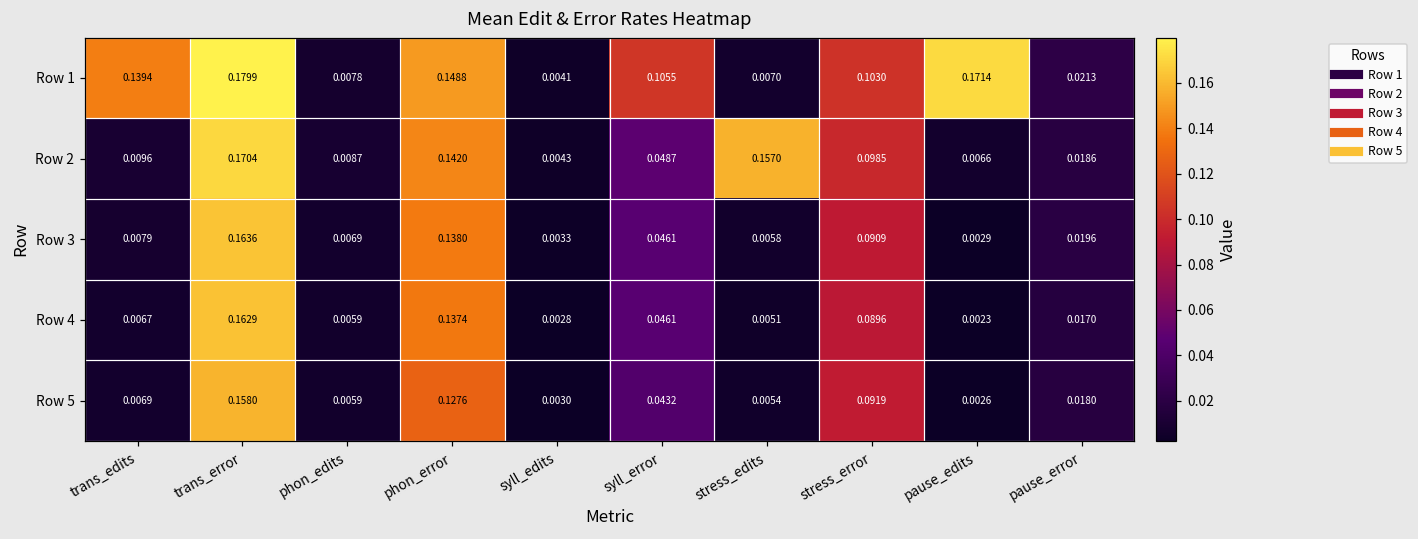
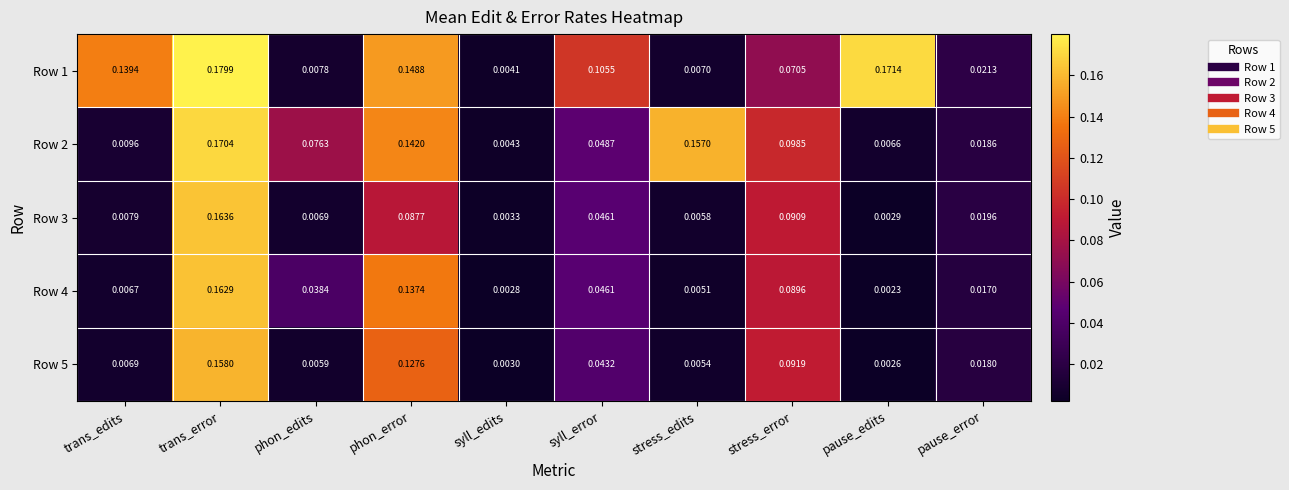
Row 1, stress_error: 0.1030 -> 0.0705
Row 2, phon_edits: 0.0087 -> 0.0763
Row 3, phon_error: 0.1380 -> 0.0877
Row 4, phon_edits: 0.0059 -> 0.0384
